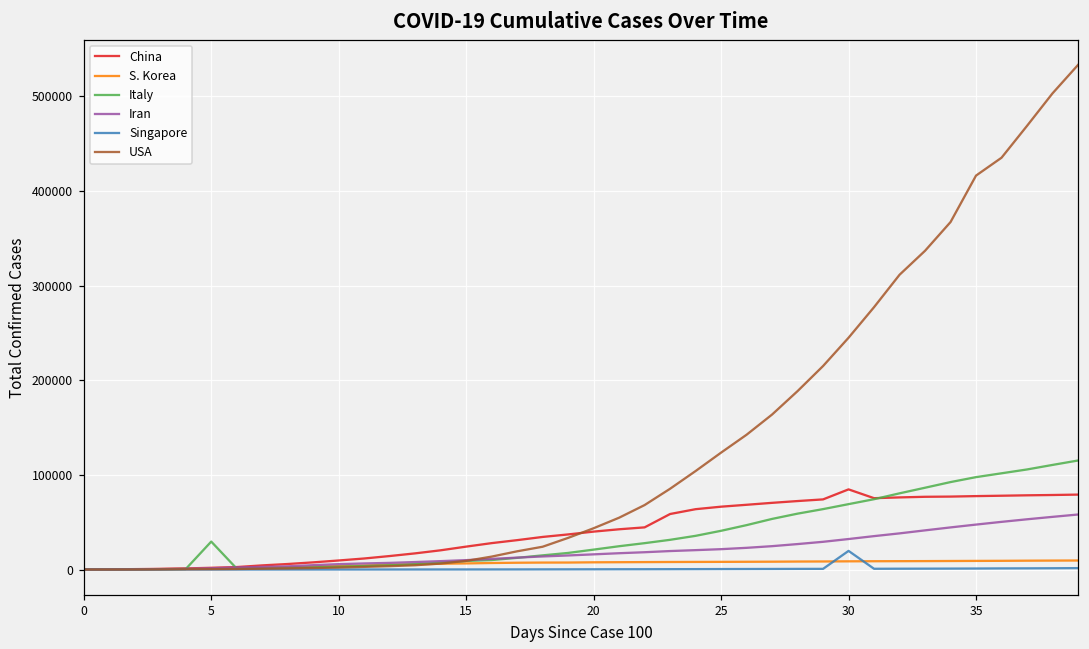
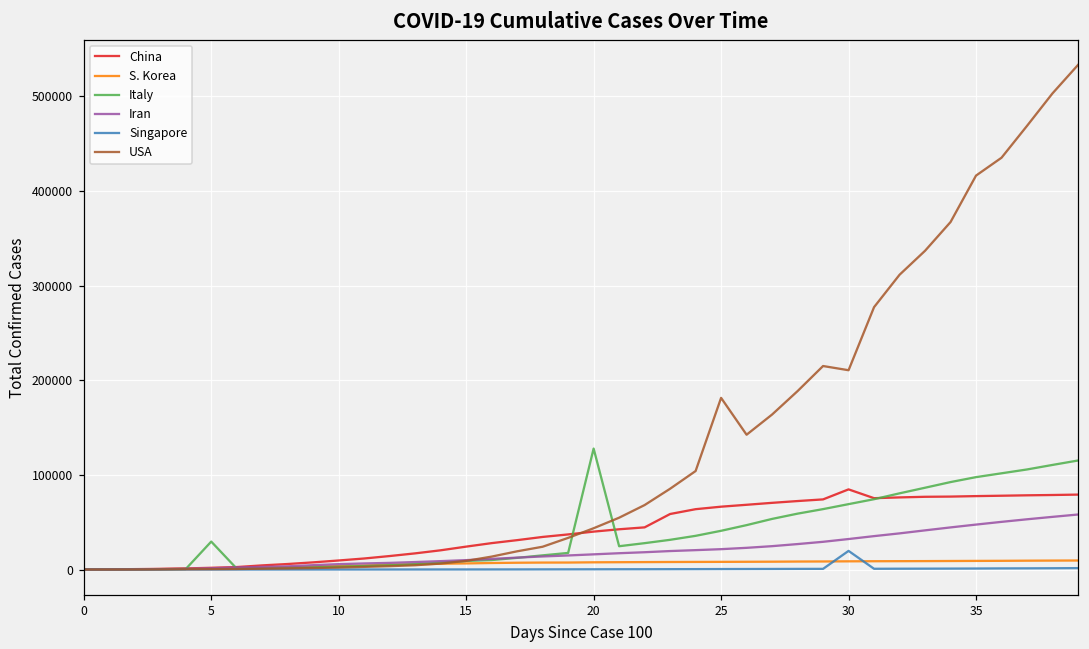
Italy, 20: 20000 -> 130000
USA, 25: 120000 -> 180000
USA, 30: 240000 -> 210000
